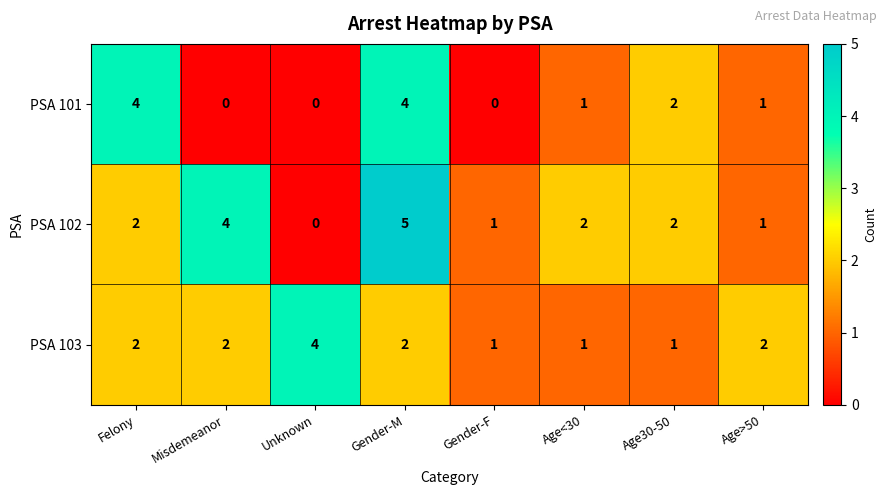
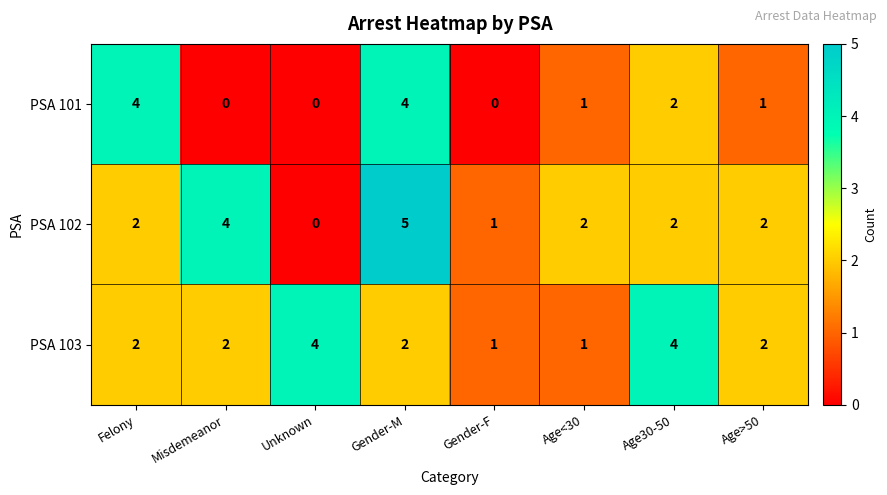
PSA 102, Age>50: 1 -> 2
PSA 103, Age30-50: 1 -> 4
